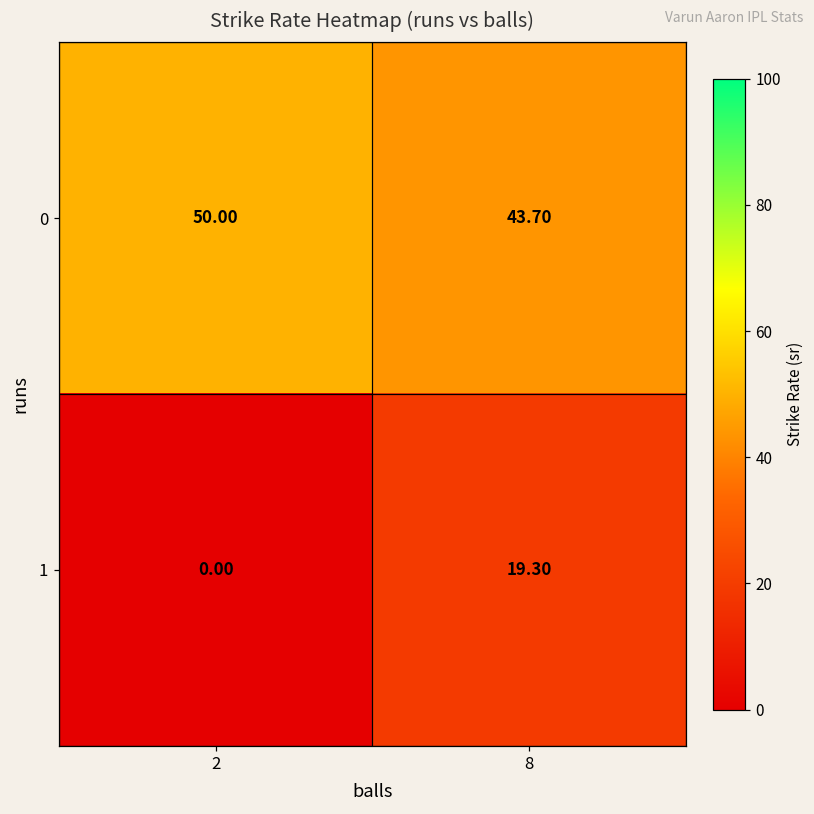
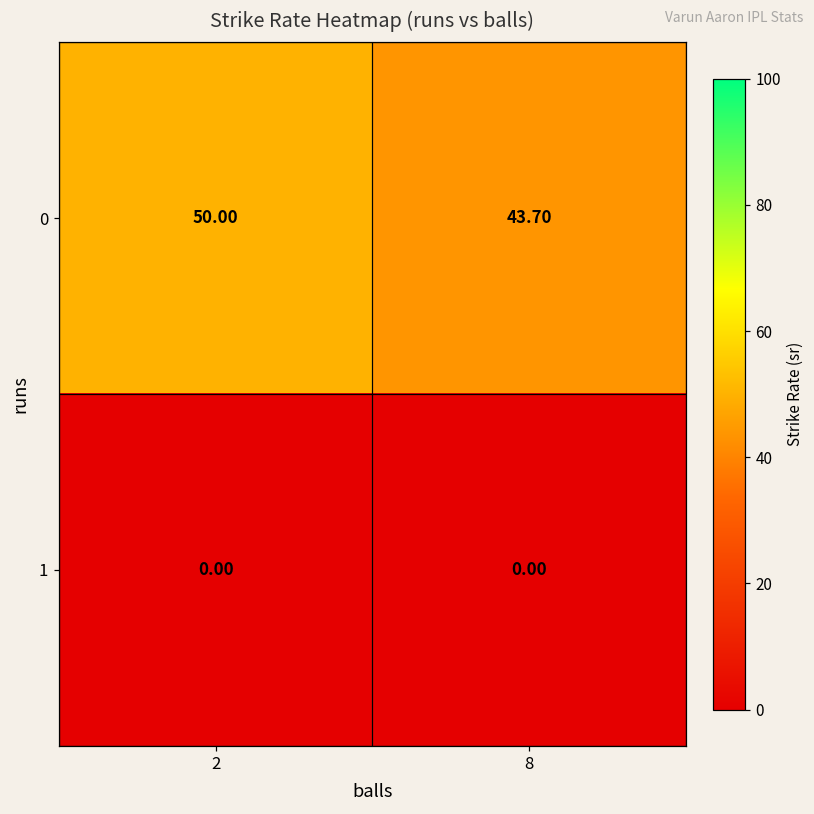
1, 8: 19.30 -> 0.00
